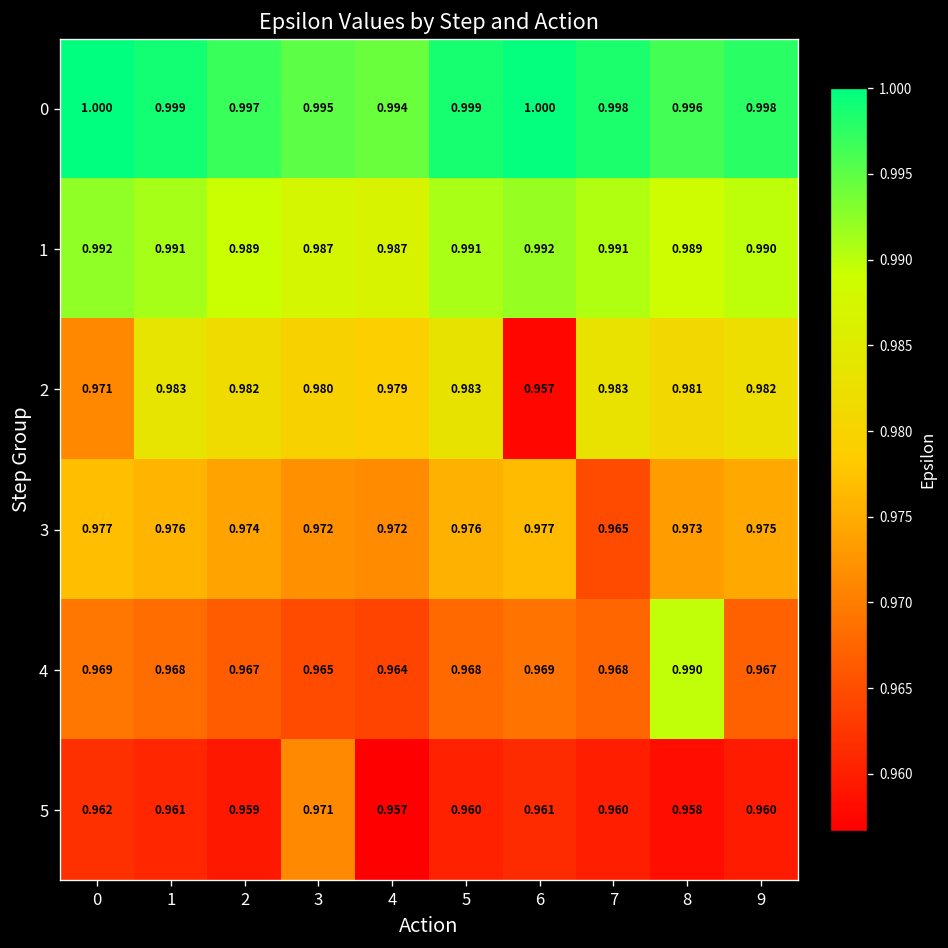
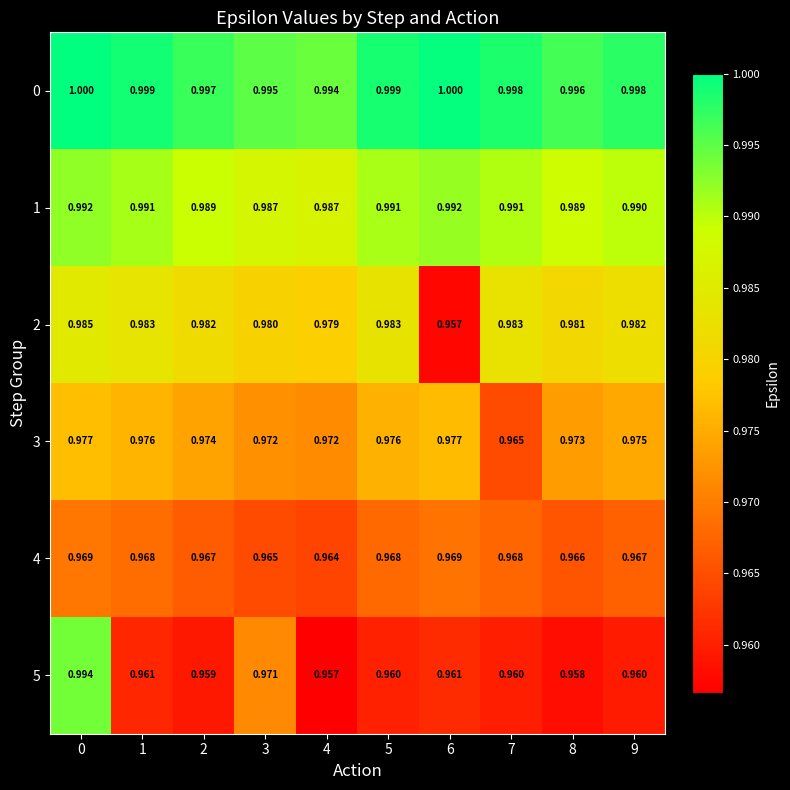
2, 0: 0.971 -> 0.985
4, 8: 0.990 -> 0.966
5, 0: 0.962 -> 0.994
